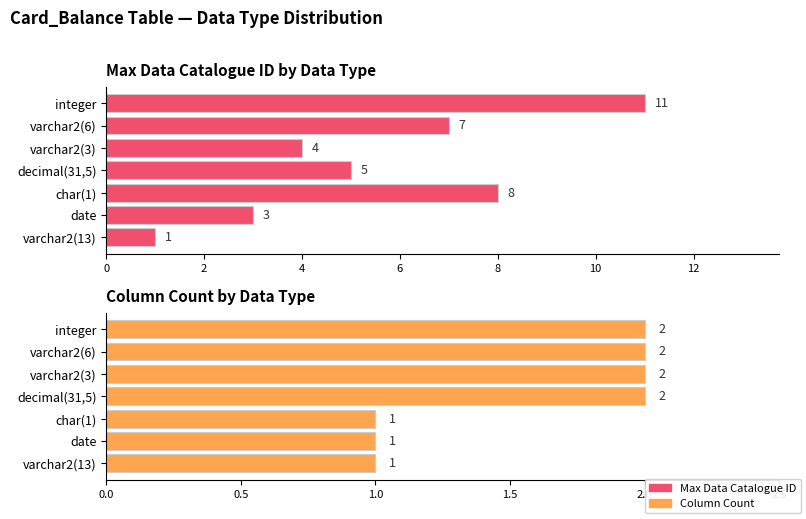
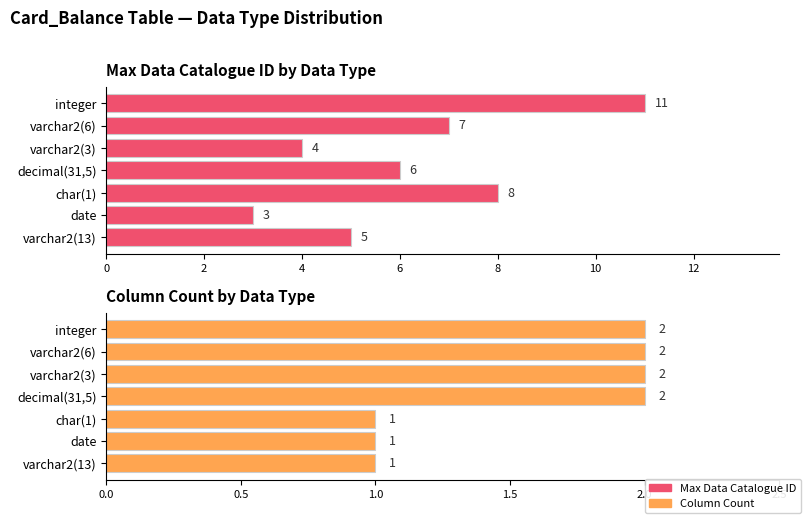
Max Data Catalogue ID by Data Type, decimal(31,5): 5 -> 6
Max Data Catalogue ID by Data Type, varchar2(13): 1 -> 5
